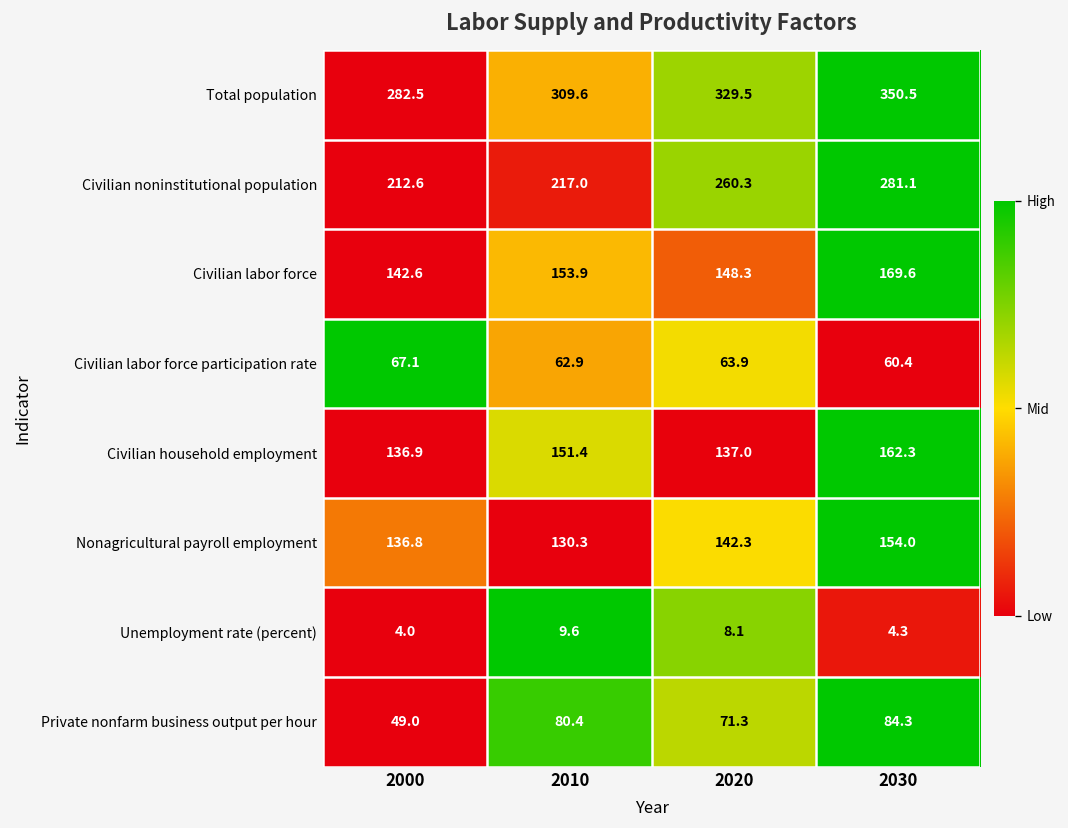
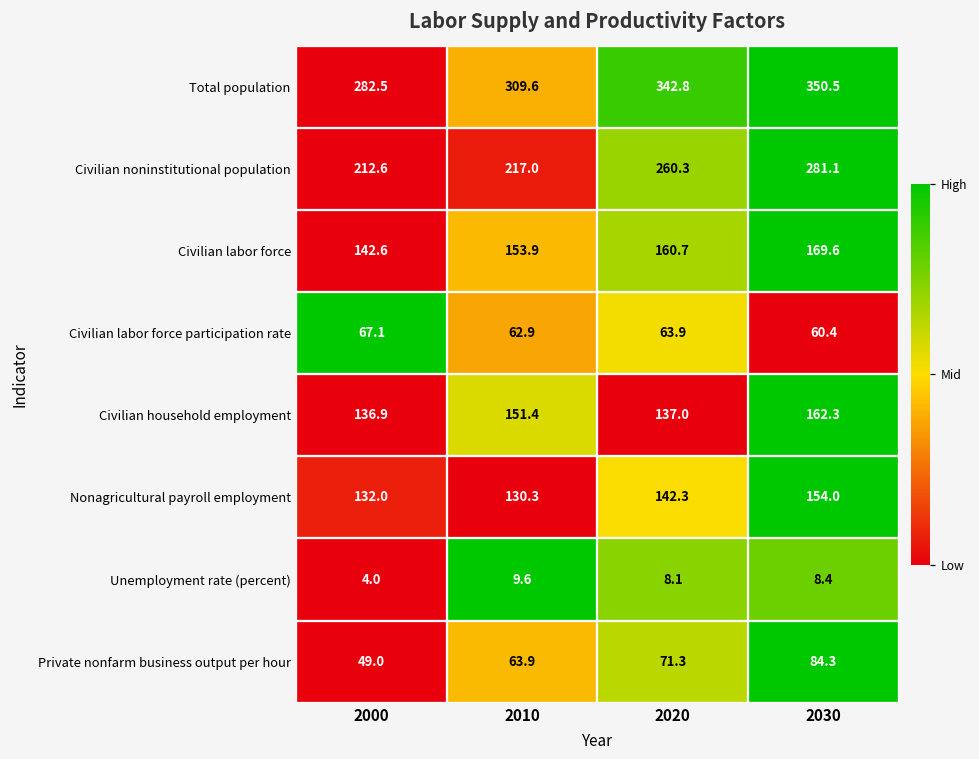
Total population, 2020: 329.5 -> 342.8
Civilian labor force, 2020: 148.3 -> 160.7
Nonagricultural payroll employment, 2000: 136.8 -> 132.0
Unemployment rate (percent), 2030: 4.3 -> 8.4
Private nonfarm business output per hour, 2010: 80.4 -> 63.9
